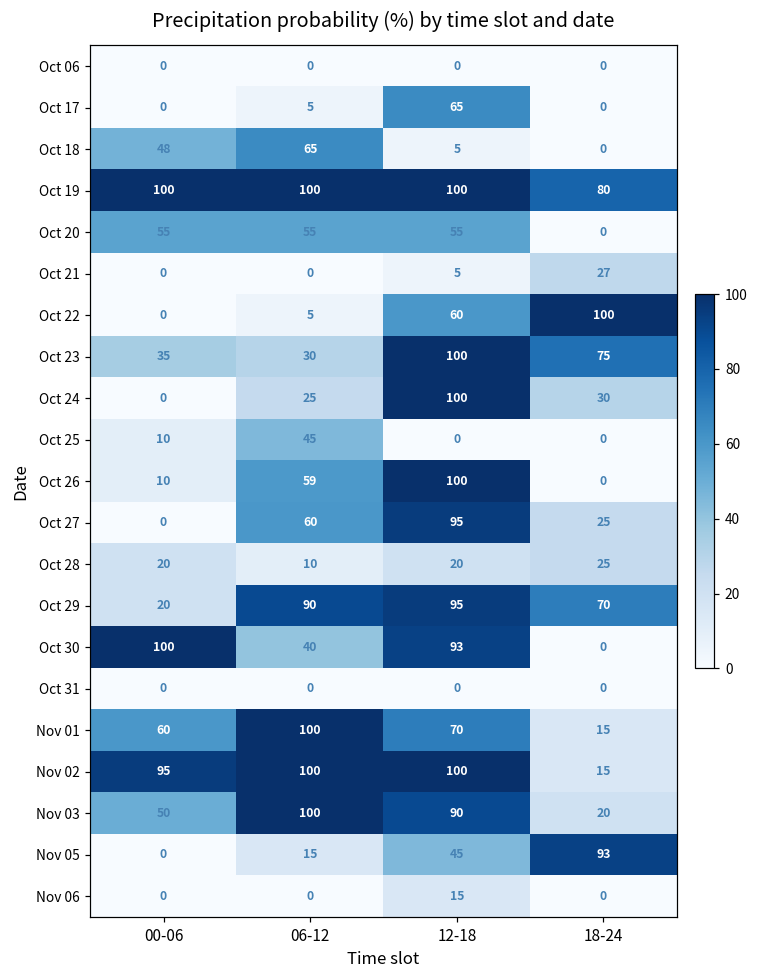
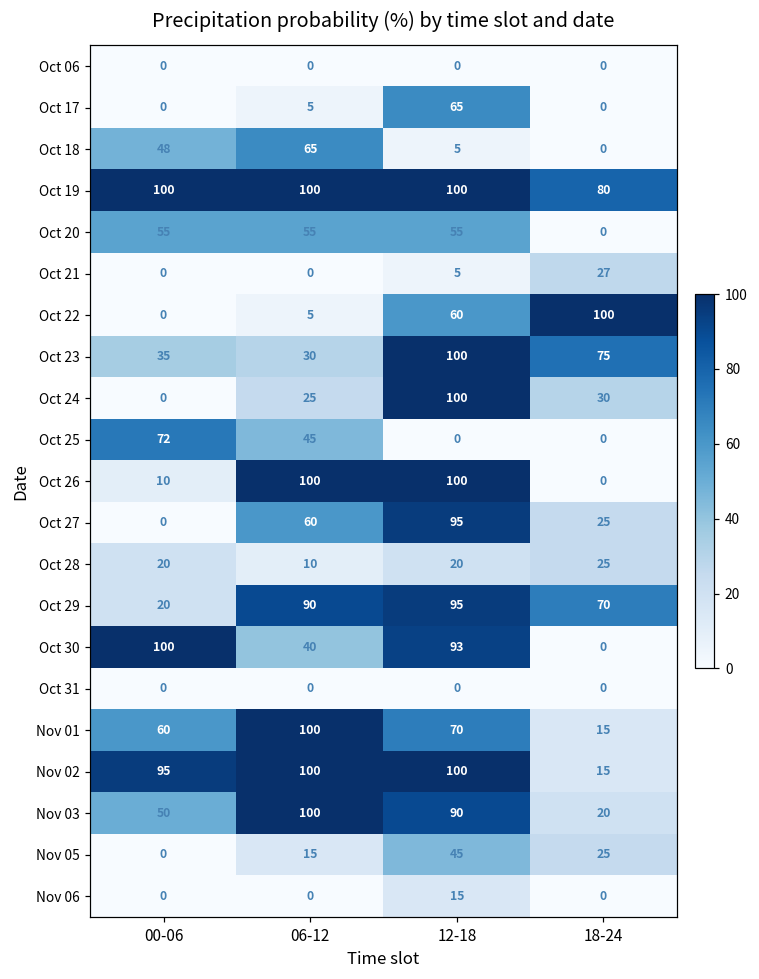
Oct 25, 00-06: 10 -> 72
Oct 26, 06-12: 59 -> 100
Nov 05, 18-24: 93 -> 25
